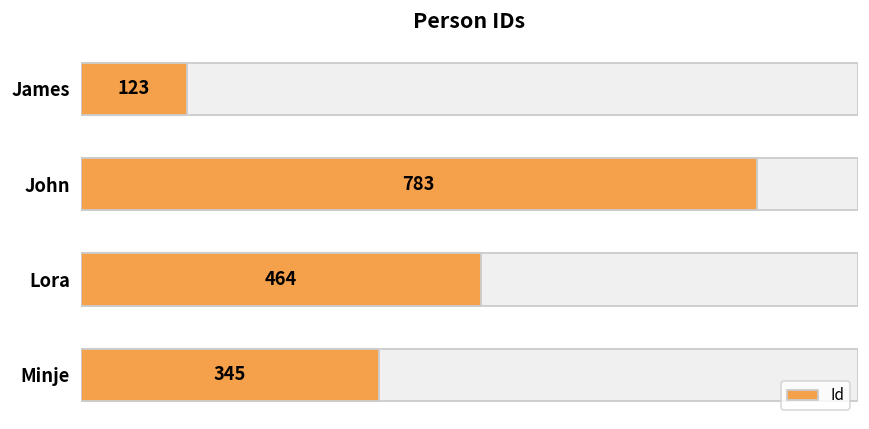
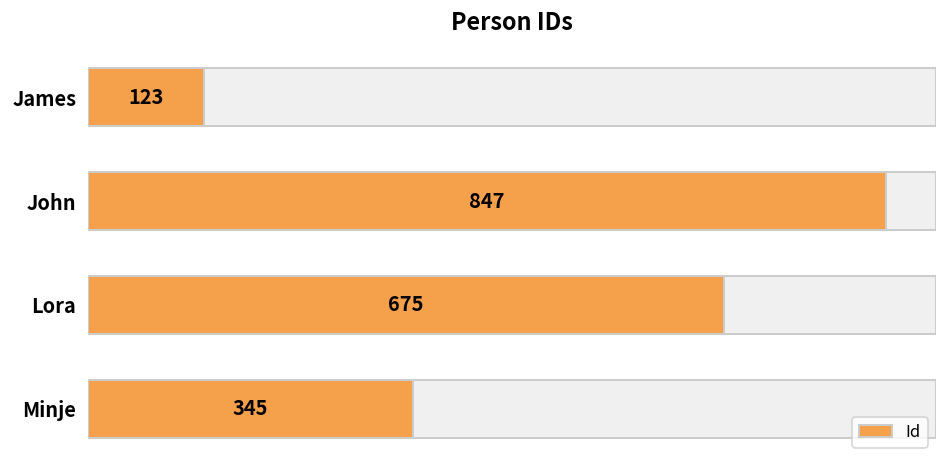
Id, John: 783 -> 847
Id, Lora: 464 -> 675
